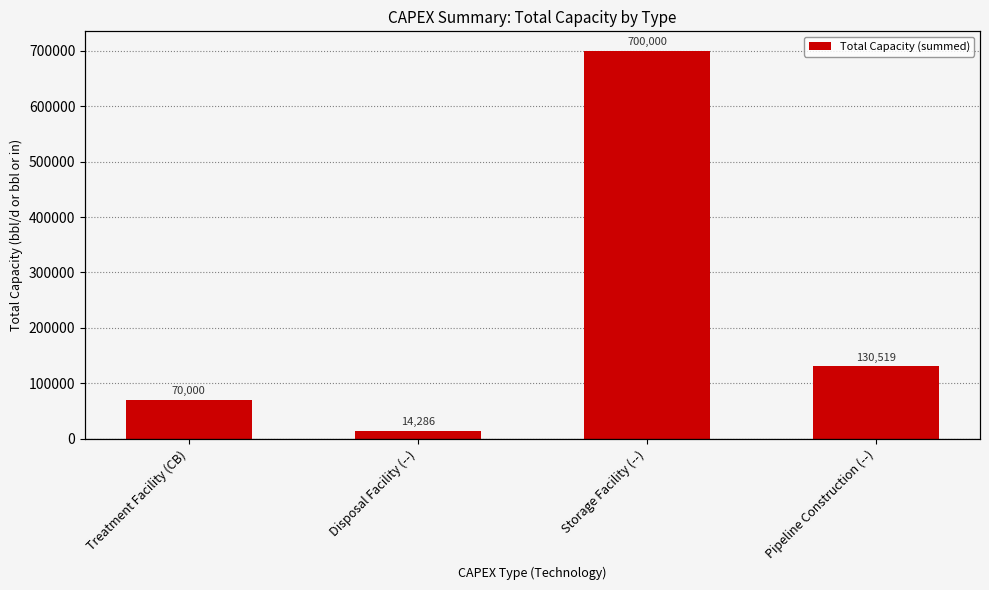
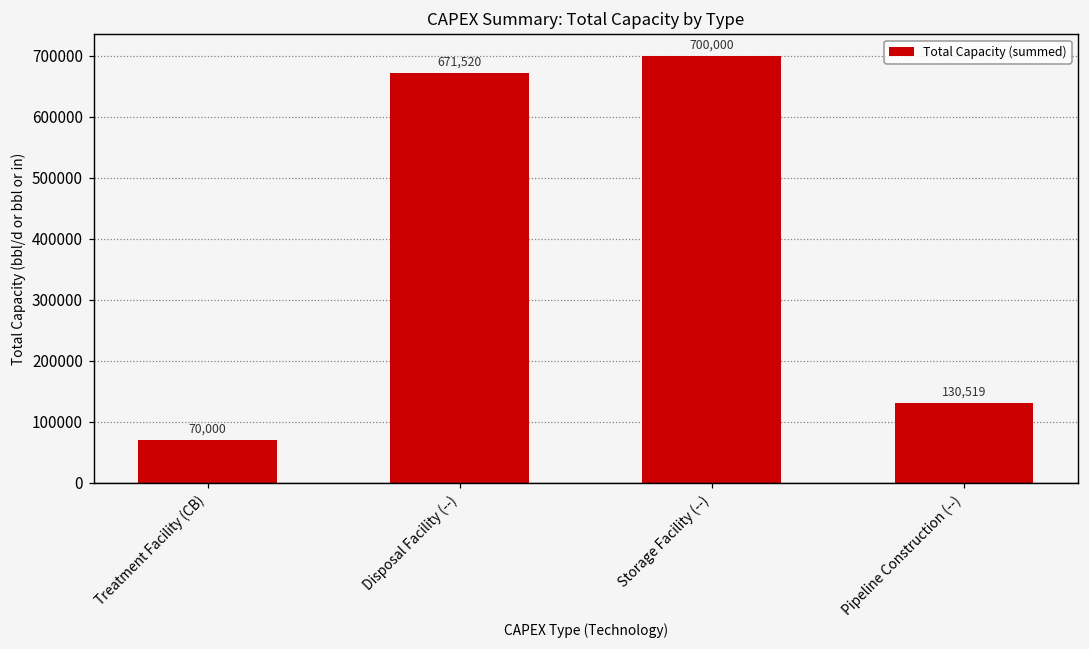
Disposal Facility (--): 14,286 -> 671,520
